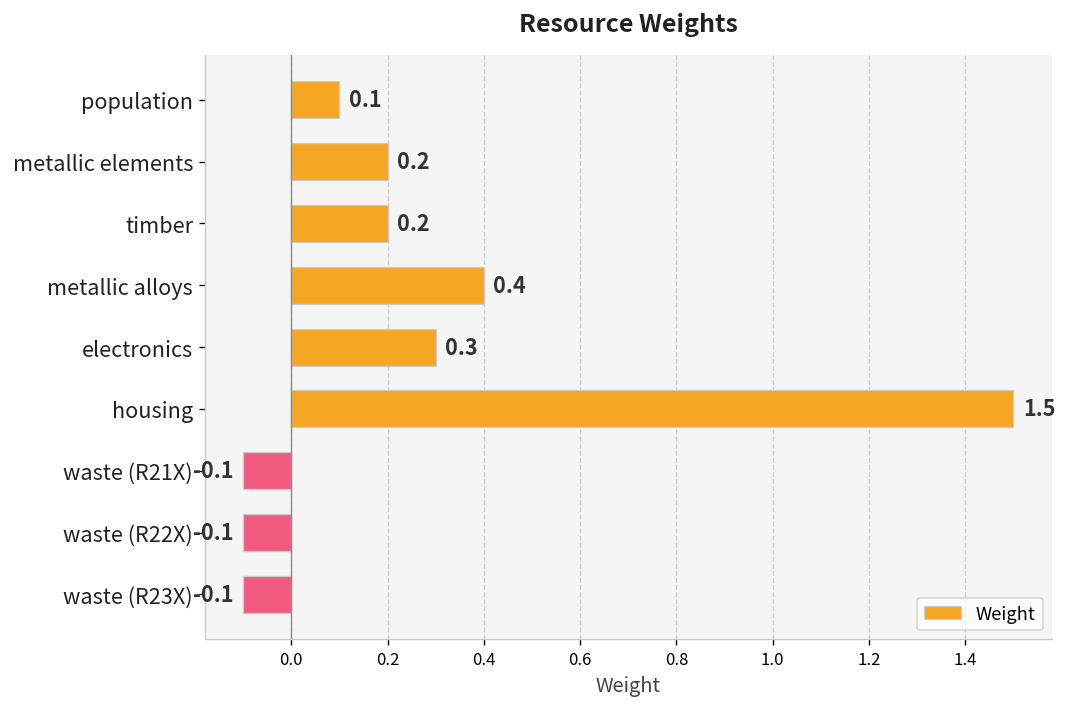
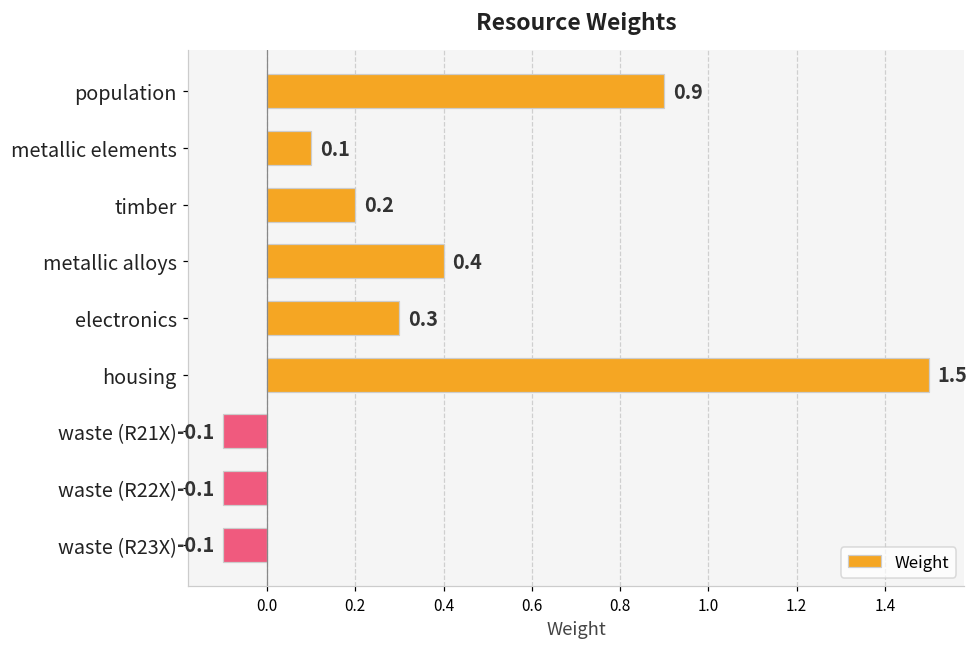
population: 0.1 -> 0.9
metallic elements: 0.2 -> 0.1
